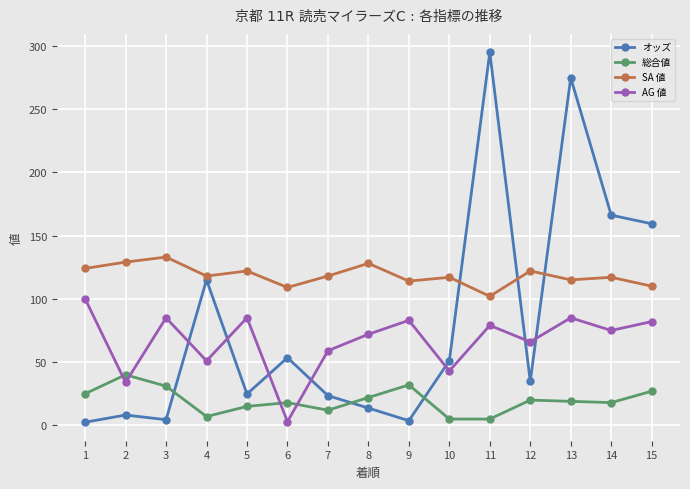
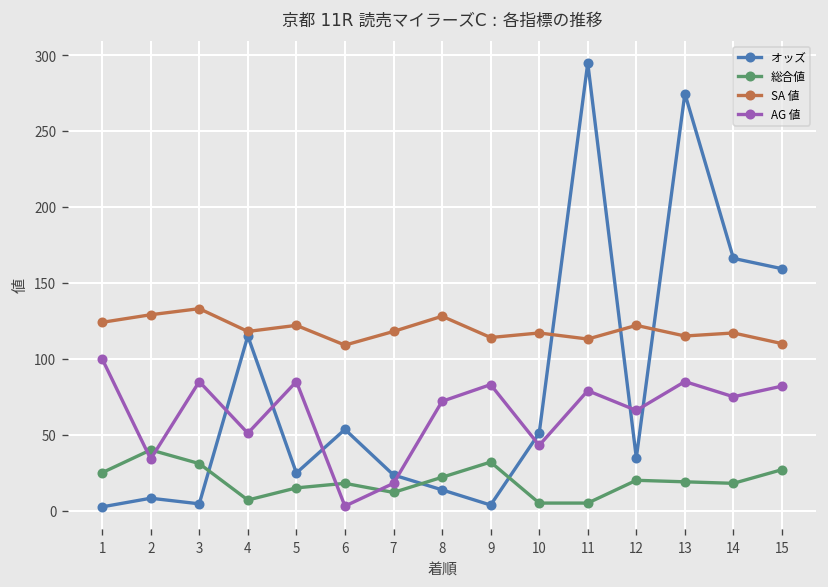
AG 値, 7: 59 -> 18
SA 値, 11: 102 -> 113
